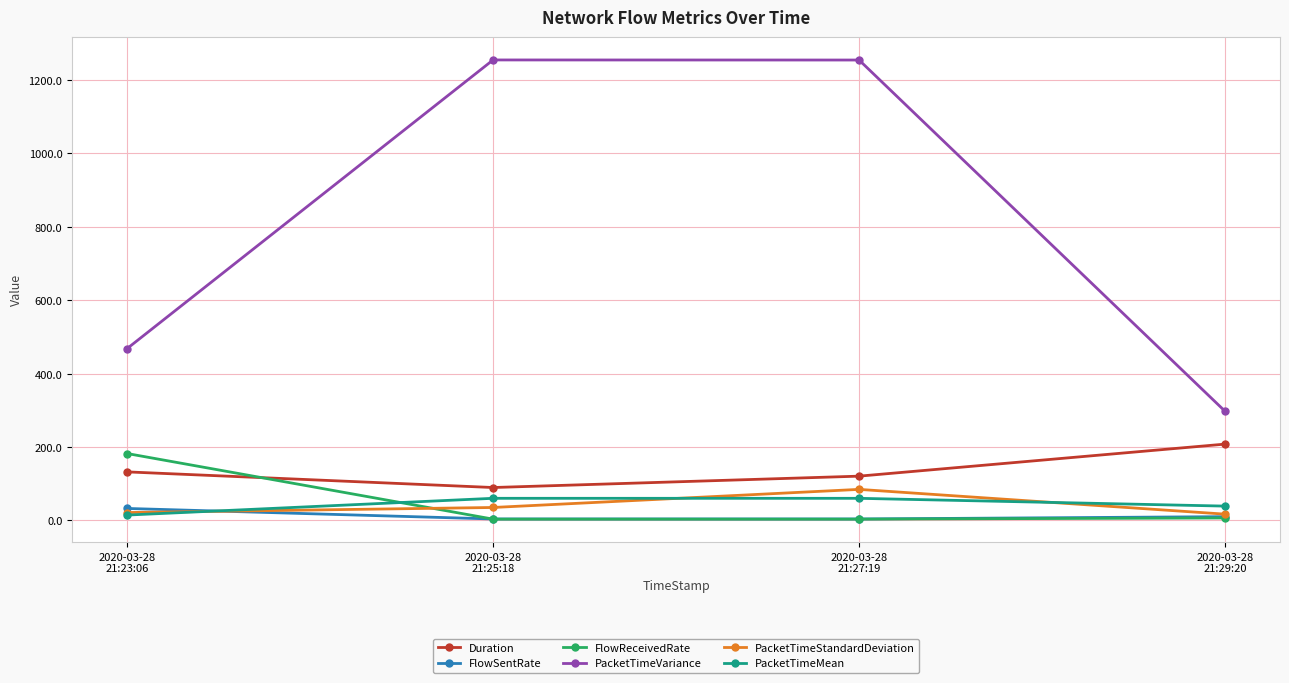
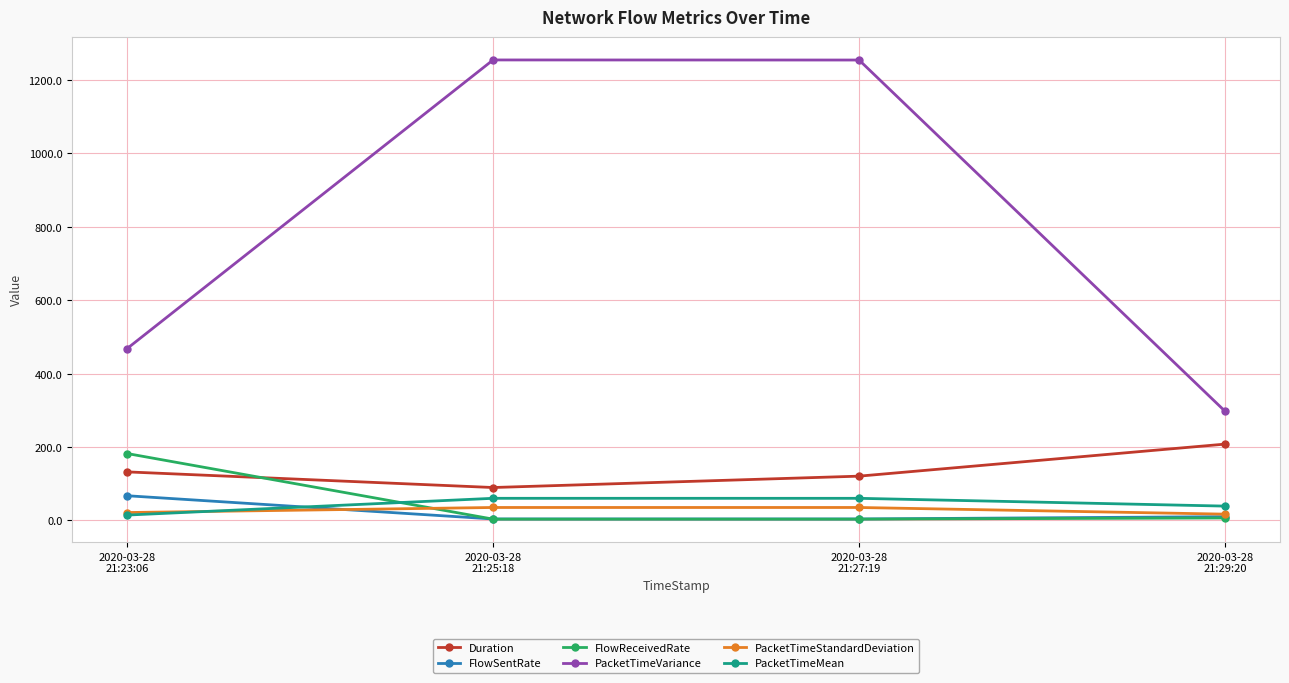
FlowSentRate, 2020-03-28 21:23:06: 30 -> 70
PacketTimeStandardDeviation, 2020-03-28 21:27:19: 80 -> 40
